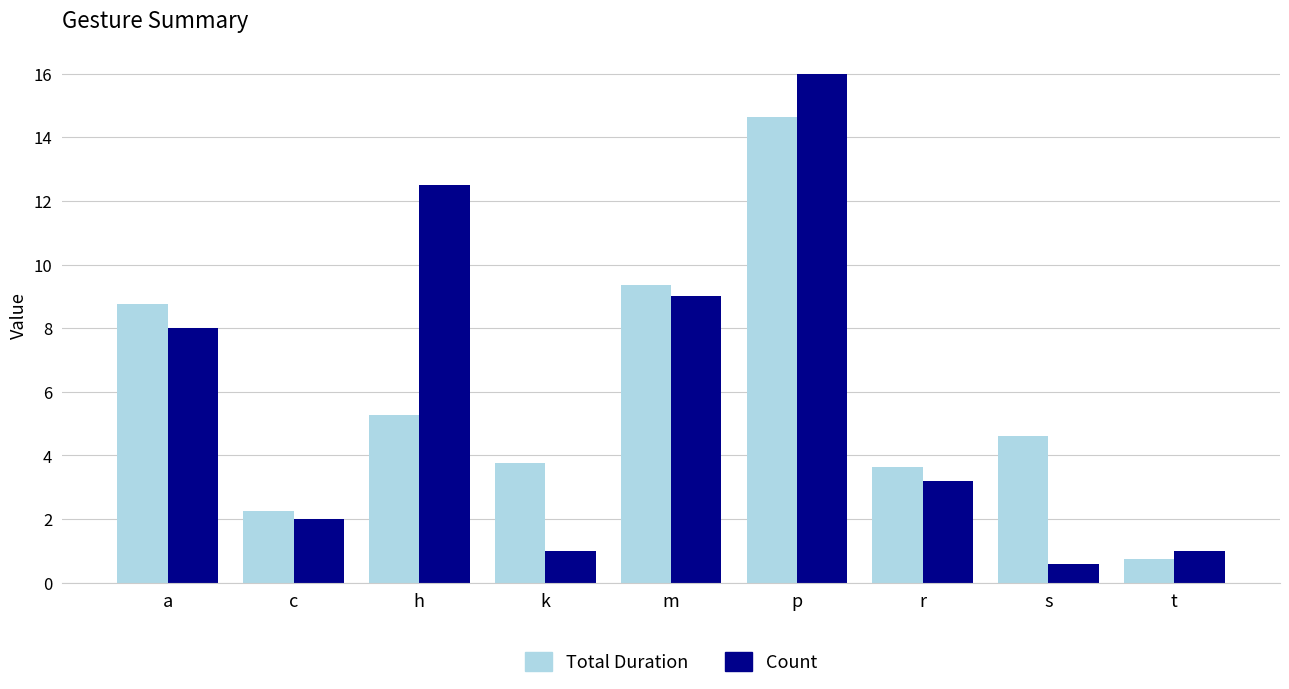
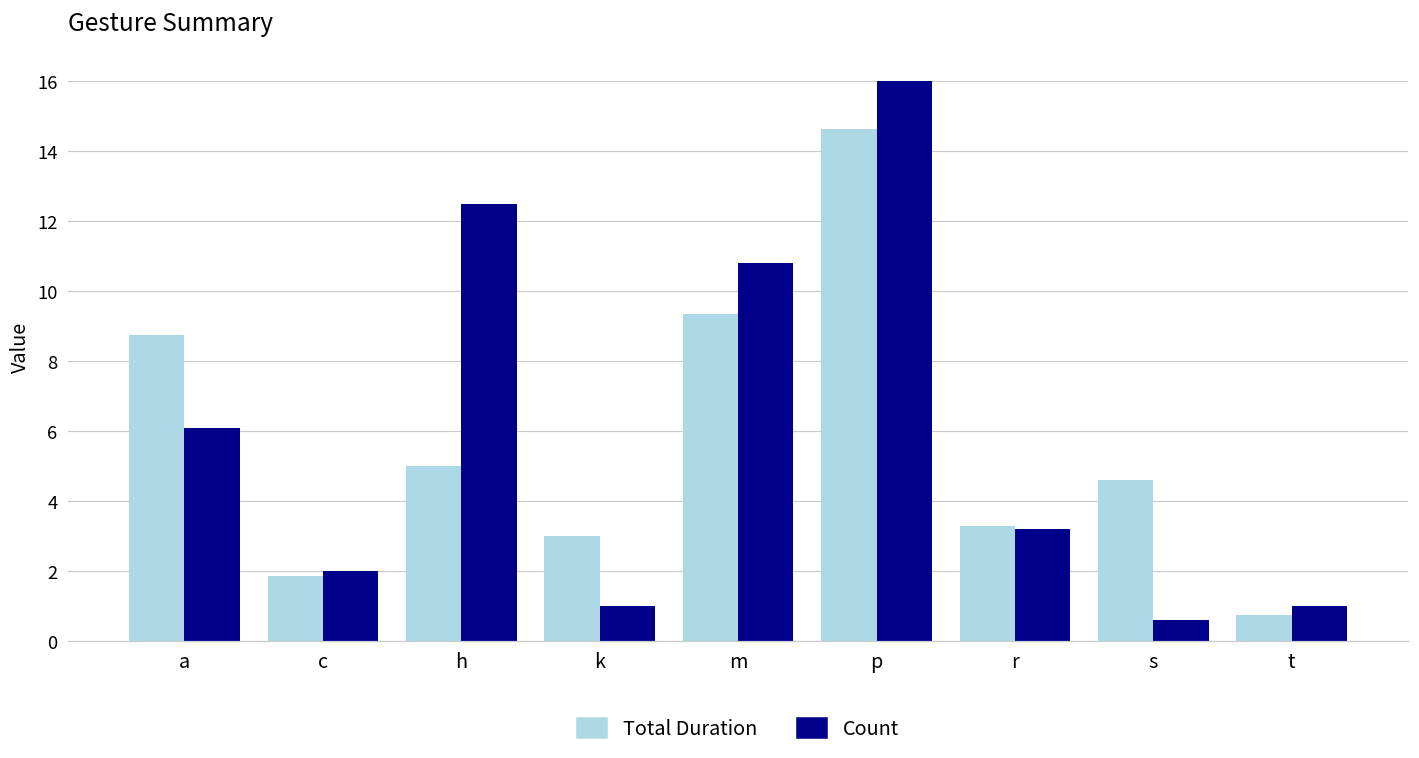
Count, a: 8.0 -> 6.1
Total Duration, c: 2.3 -> 1.9
Total Duration, h: 5.3 -> 5.0
Total Duration, k: 3.8 -> 3.0
Count, m: 9.0 -> 10.8
Total Duration, r: 3.7 -> 3.3
